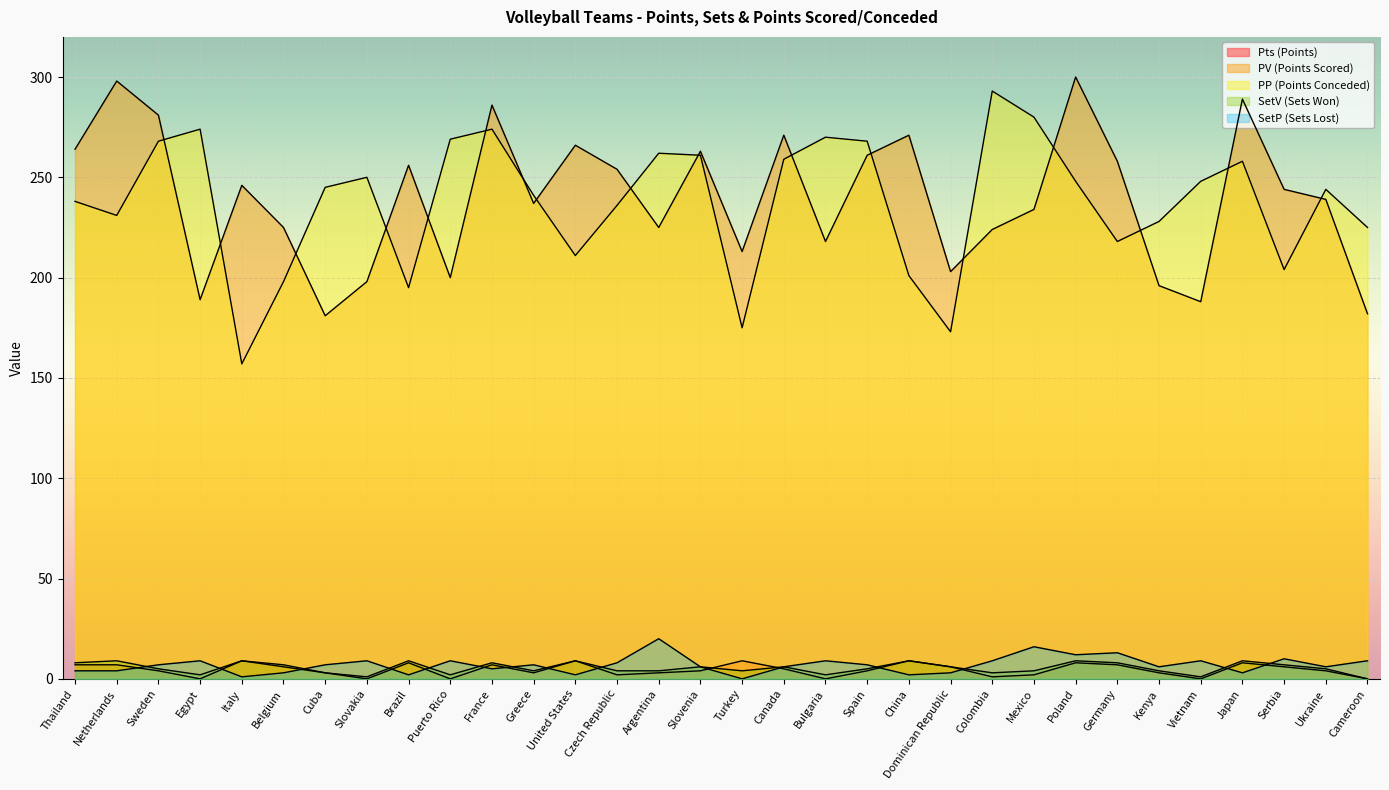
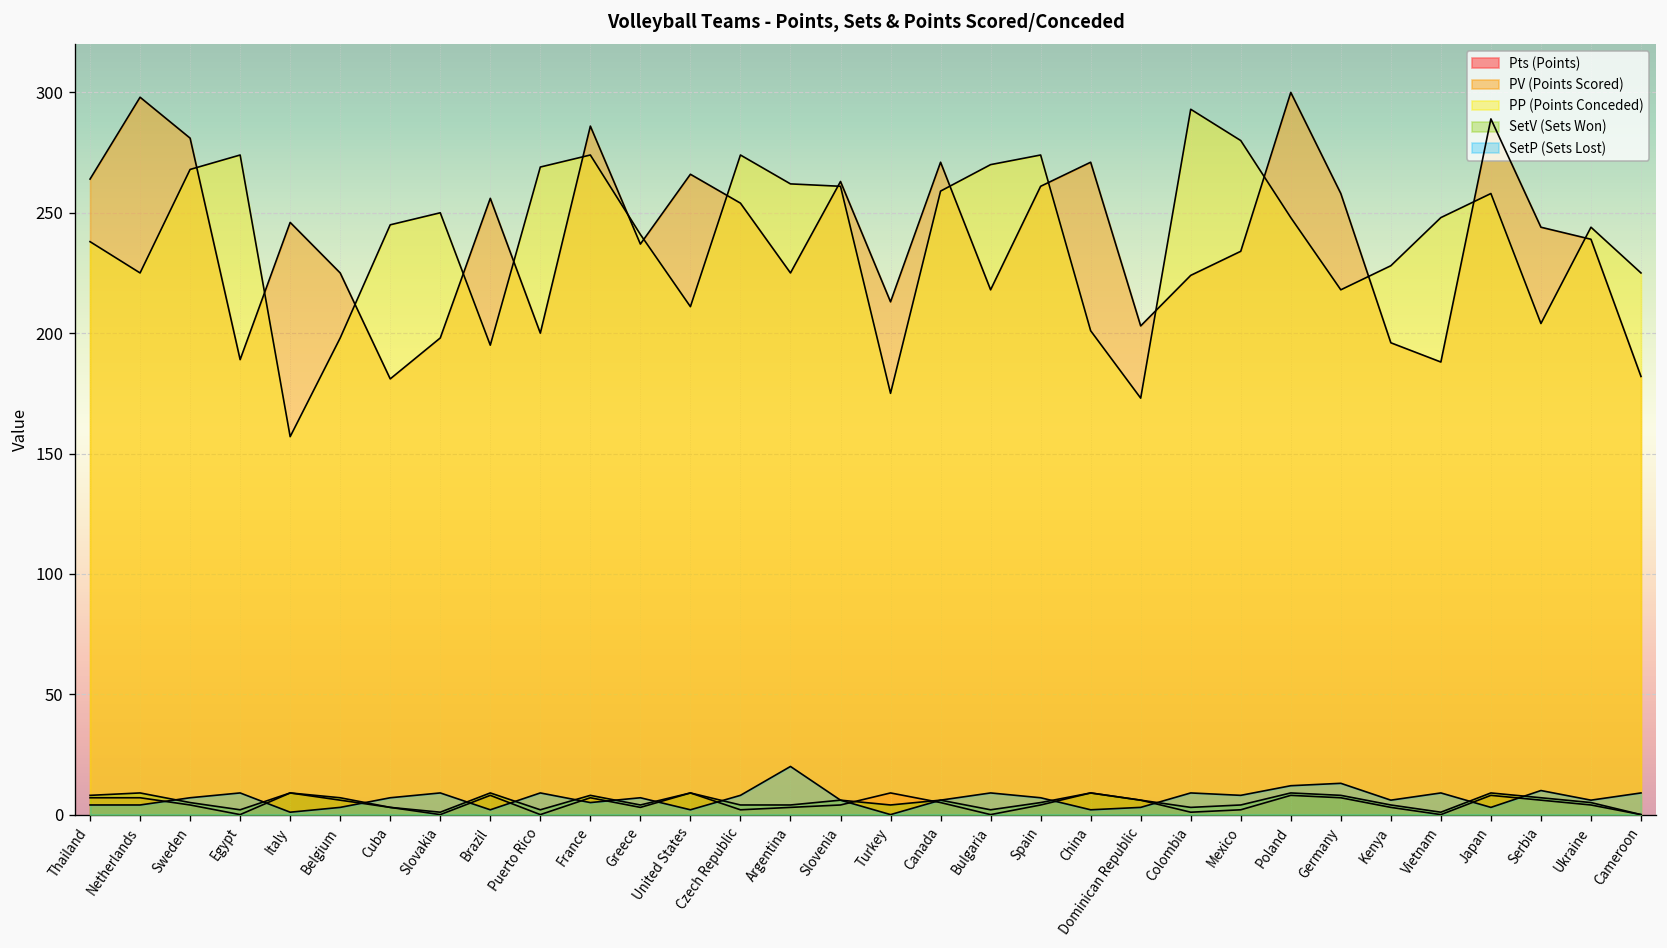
PP (Points Conceded), Netherlands: 231 -> 225
PP (Points Conceded), Czech Republic: 236 -> 274
PP (Points Conceded), Spain: 268 -> 274
SetP (Sets Lost), Mexico: 16 -> 8
